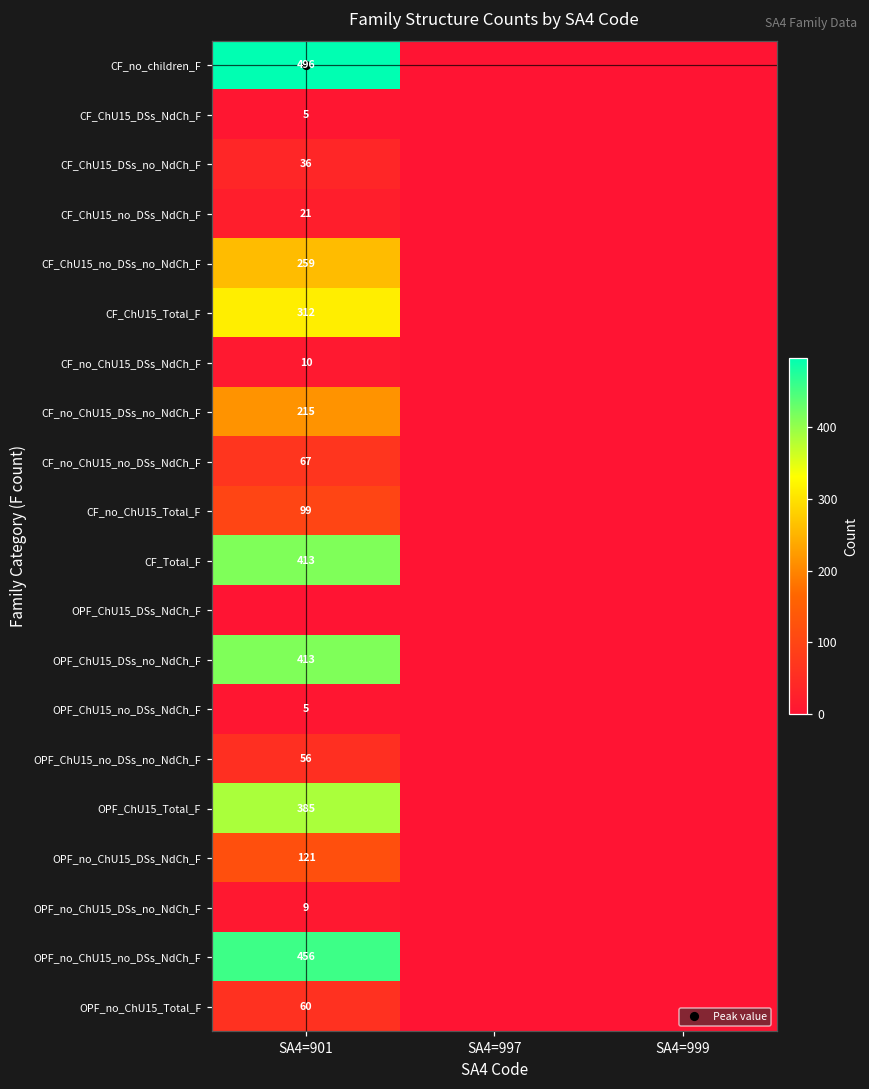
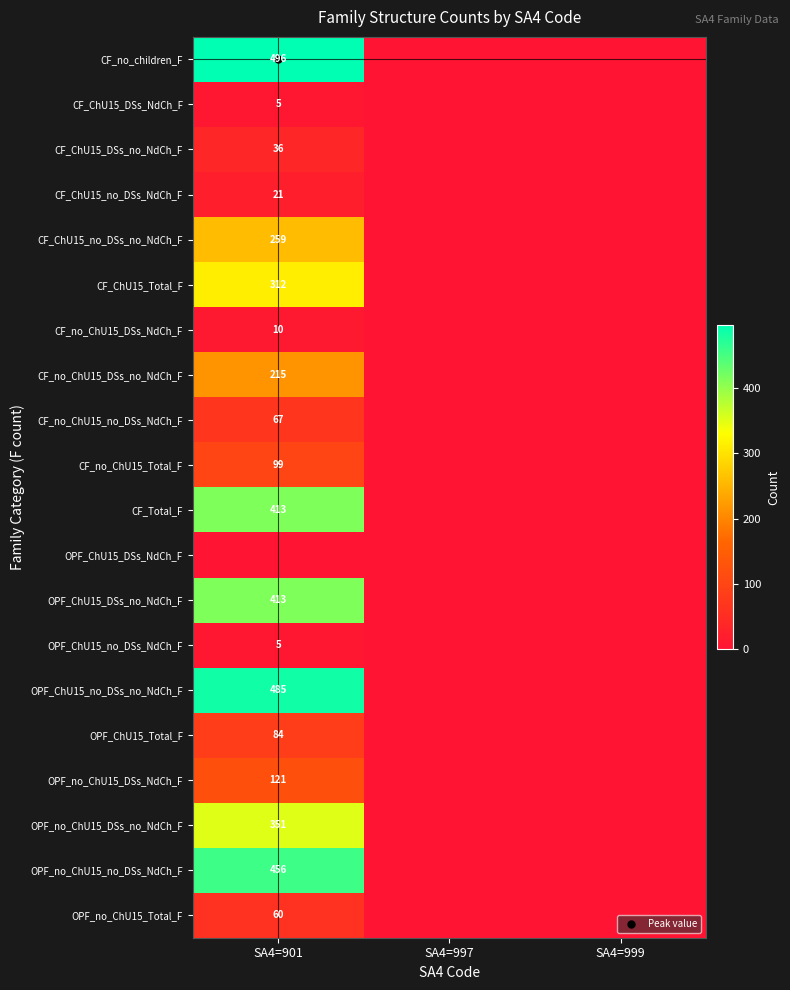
OPF_ChU15_no_DSs_no_NdCh_F, SA4=901: 56 -> 485
OPF_ChU15_Total_F, SA4=901: 385 -> 84
OPF_no_ChU15_DSs_no_NdCh_F, SA4=901: 9 -> 351
